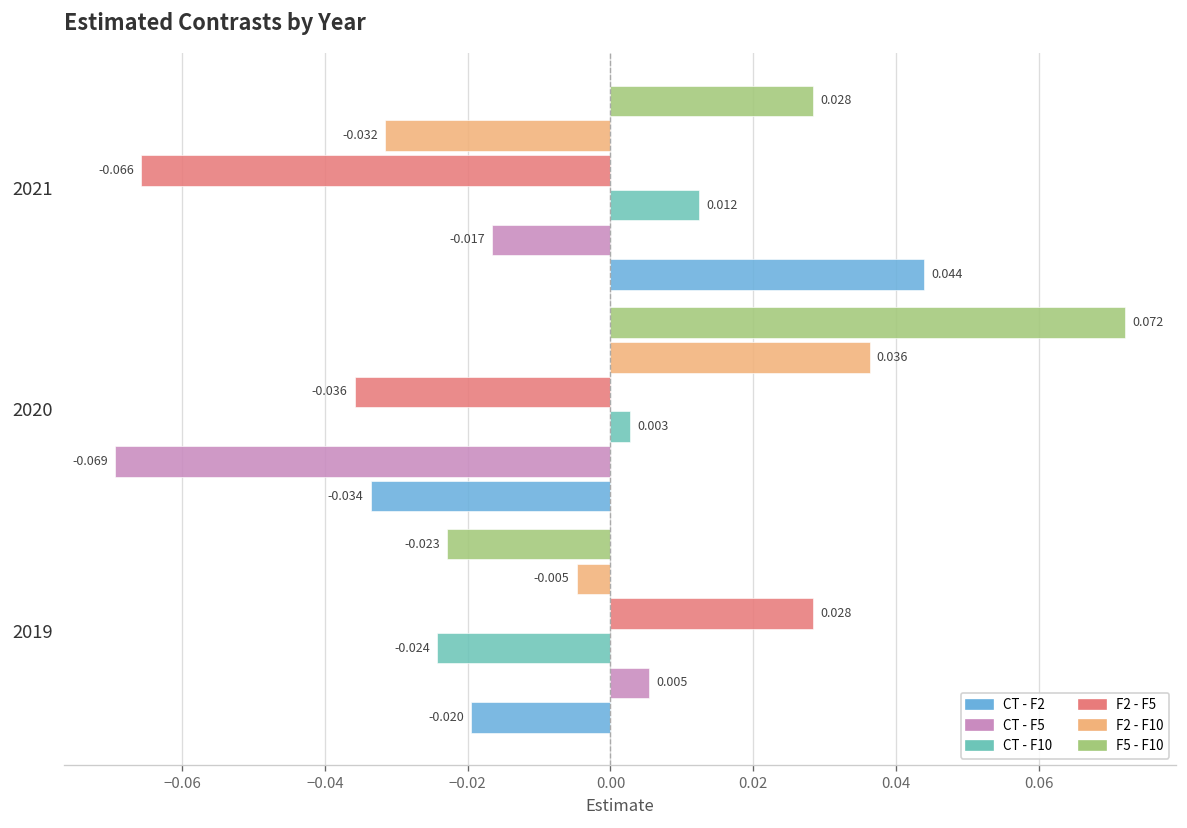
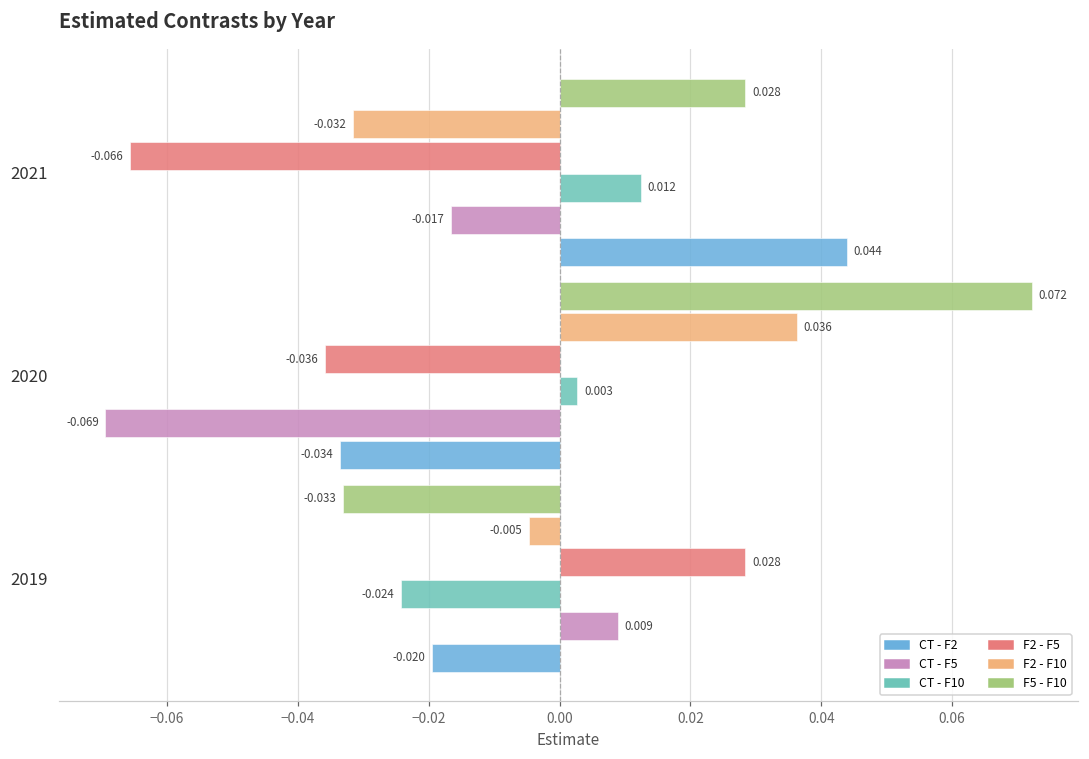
F5 - F10, 2019: -0.023 -> -0.033
CT - F5, 2019: 0.005 -> 0.009
